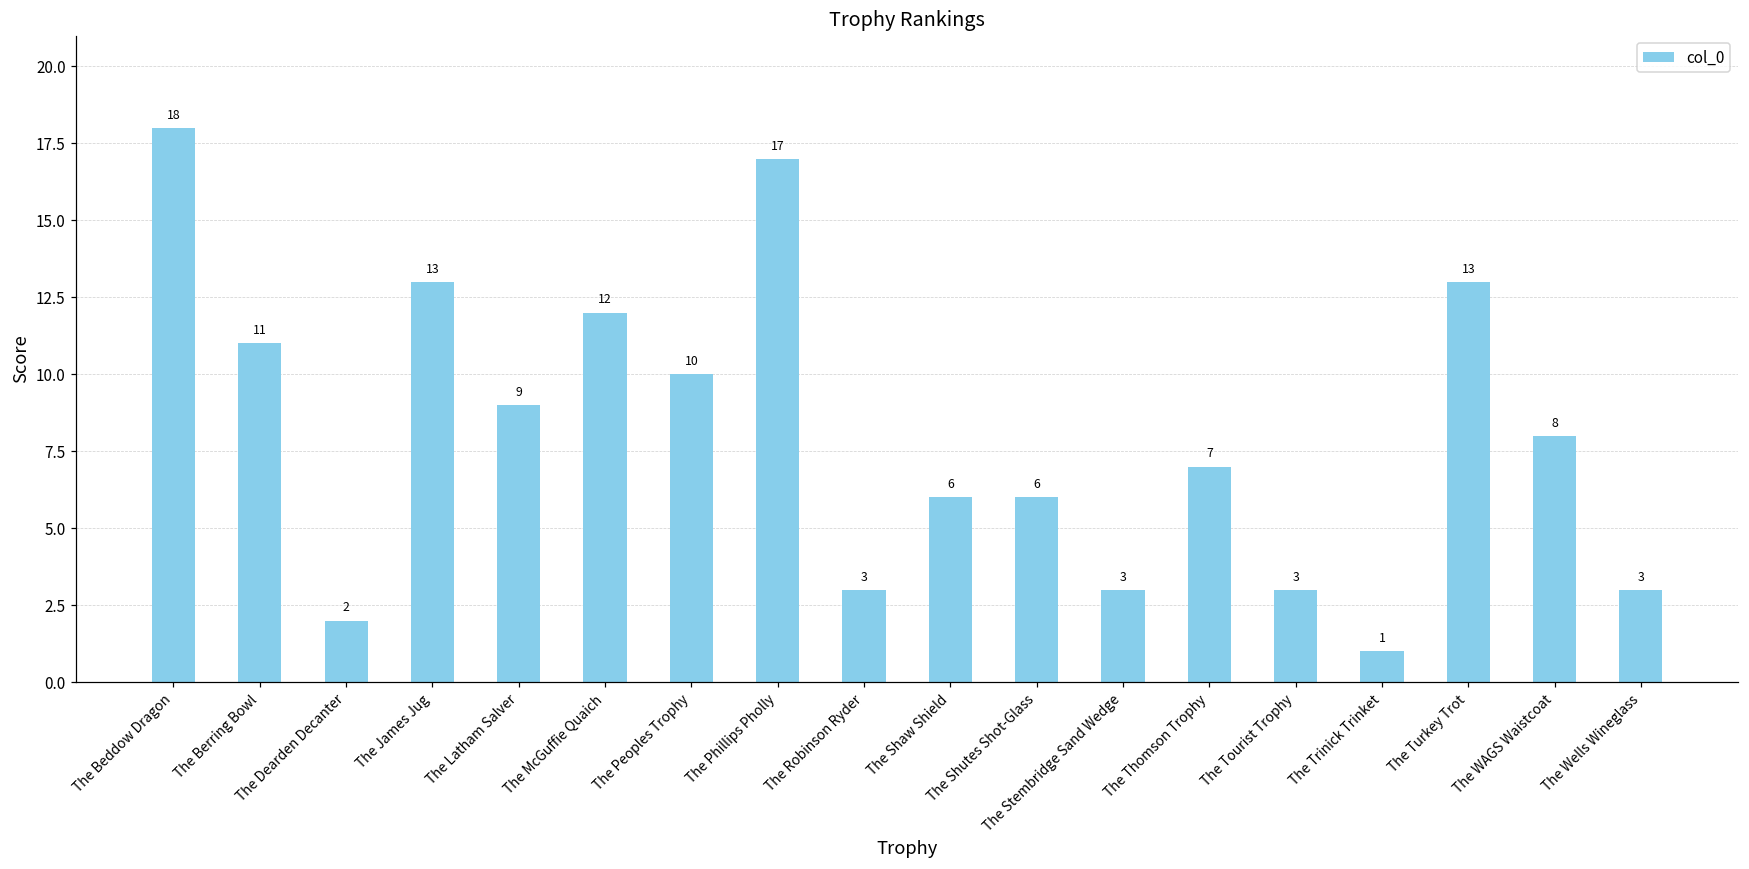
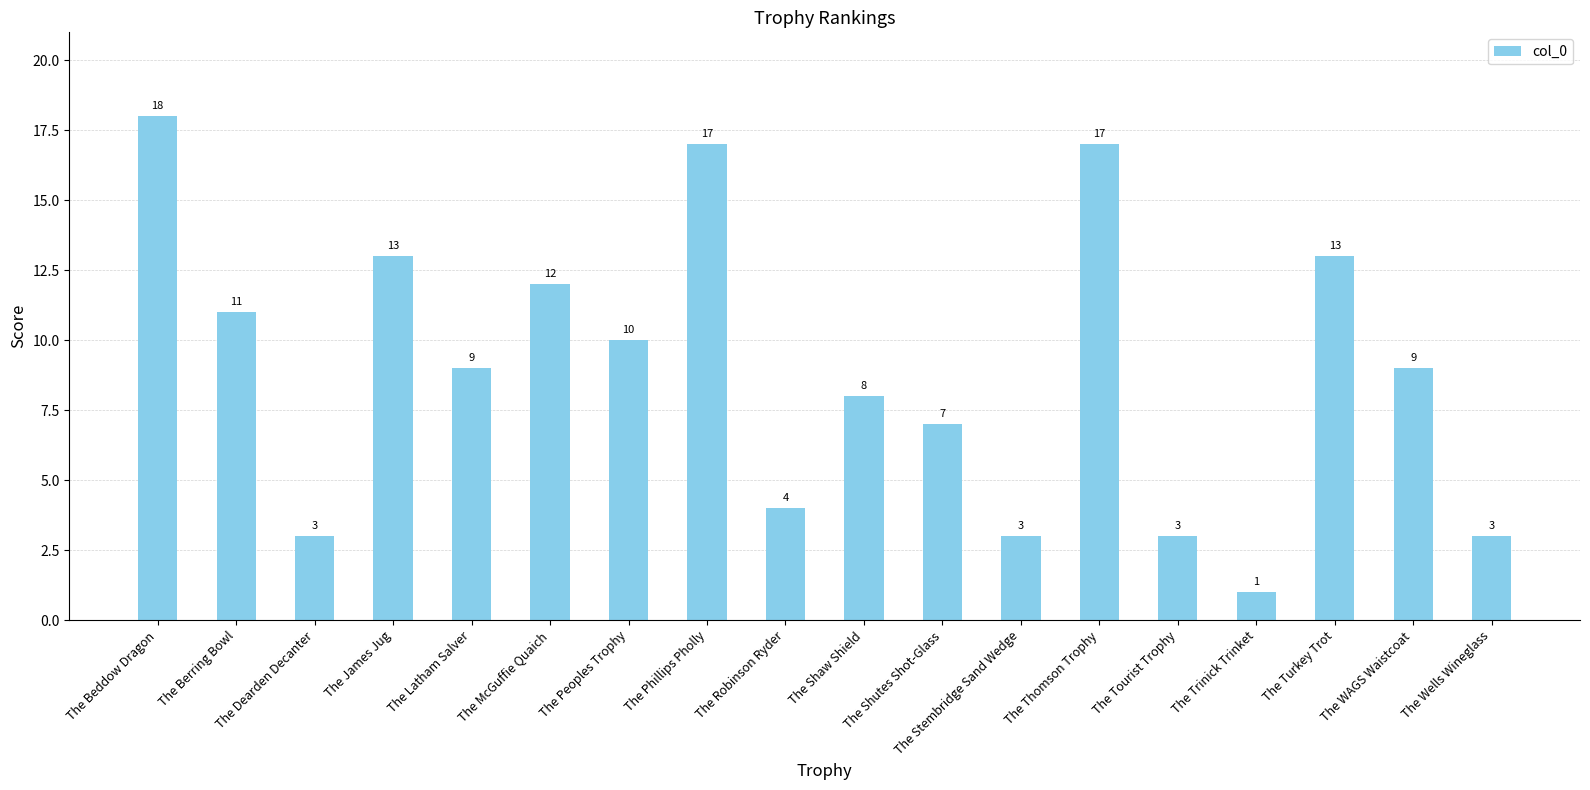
The Dearden Decanter: 2 -> 3
The Robinson Ryder: 3 -> 4
The Shaw Shield: 6 -> 8
The Shutes Shot-Glass: 6 -> 7
The Thomson Trophy: 7 -> 17
The WAGS Waistcoat: 8 -> 9
